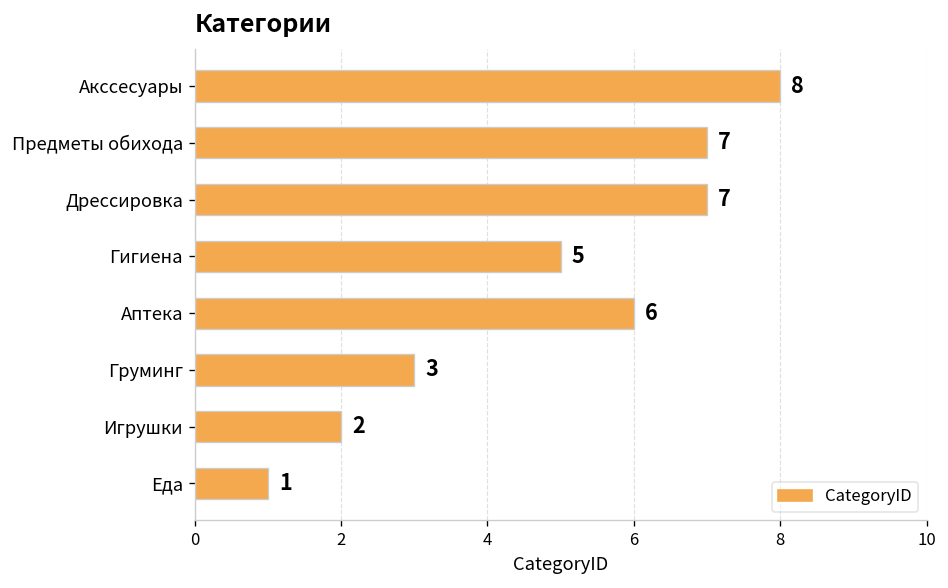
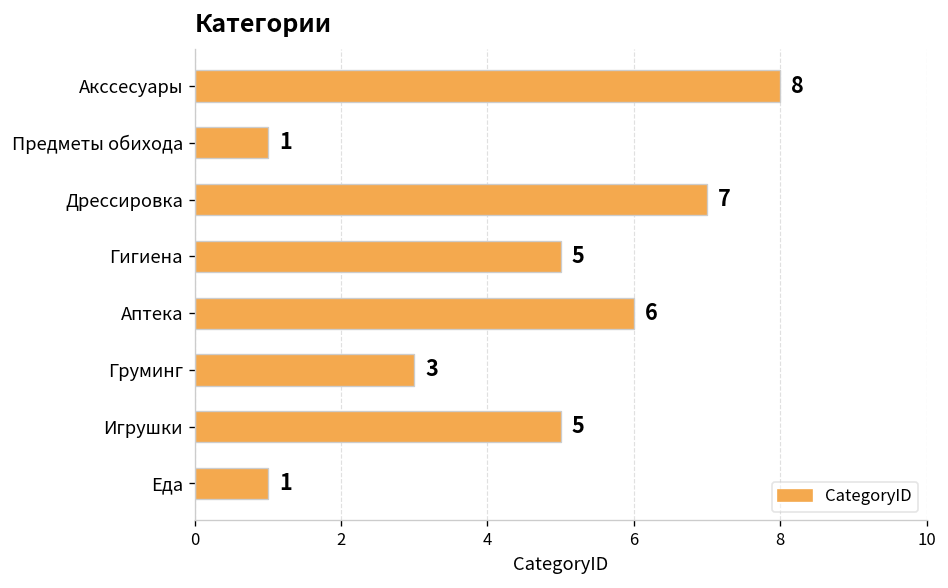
Предметы обихода: 7 -> 1
Игрушки: 2 -> 5
